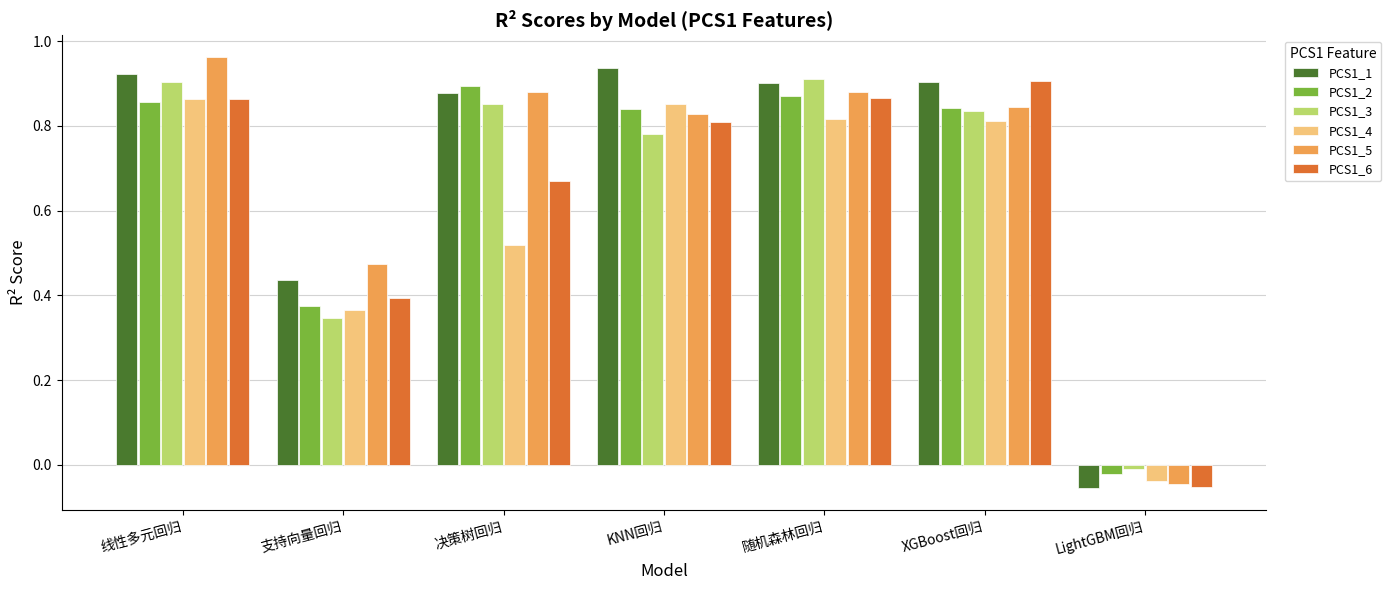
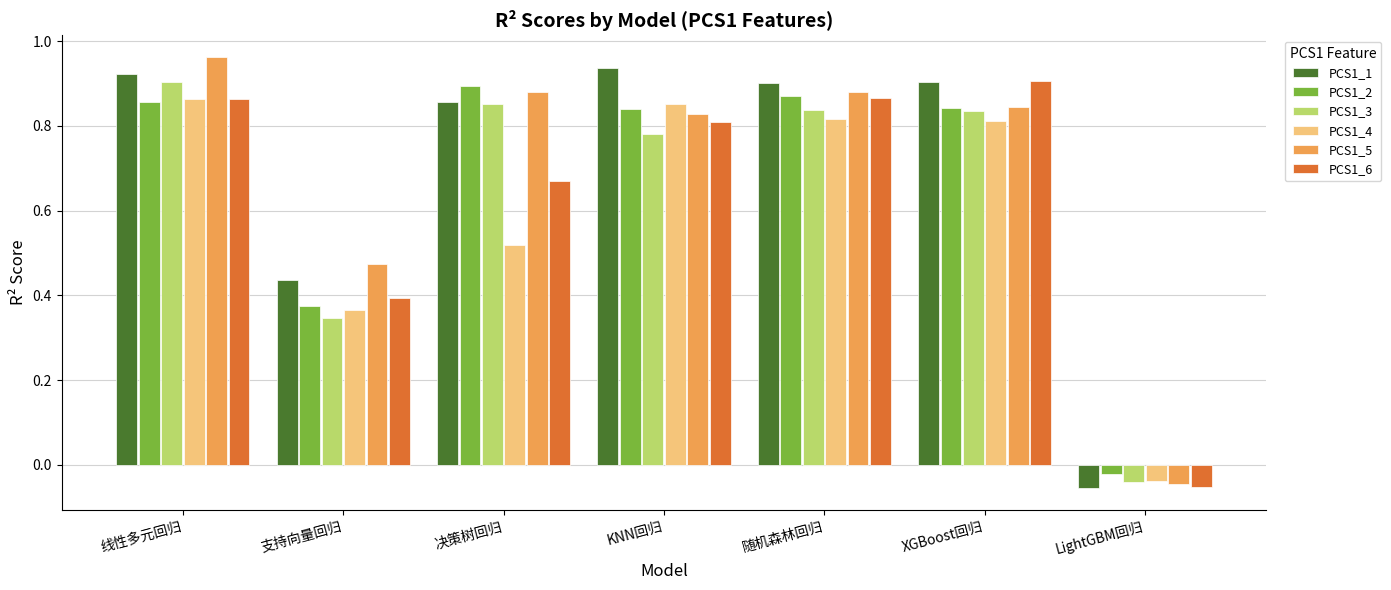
PCS1_1, 决策树回归: 0.88 -> 0.86
PCS1_3, 随机森林回归: 0.91 -> 0.84
PCS1_3, LightGBM回归: -0.01 -> -0.04
